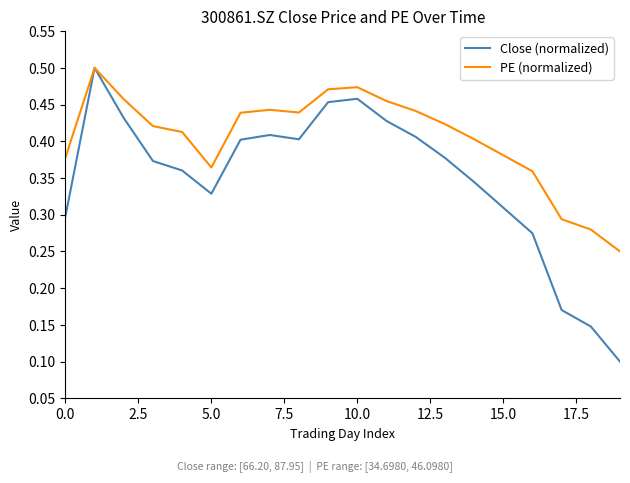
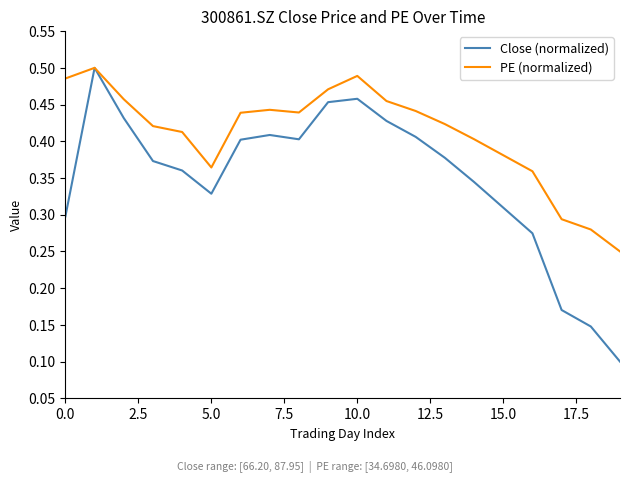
PE (normalized), 0.0: 0.38 -> 0.49
PE (normalized), 10.0: 0.47 -> 0.49
